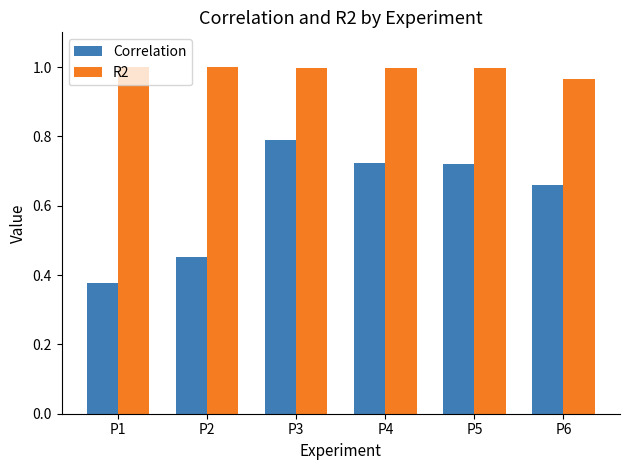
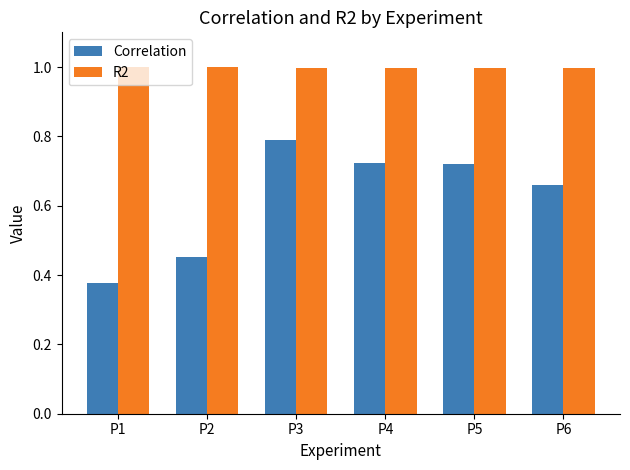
R2, P6: 0.97 -> 1.00
